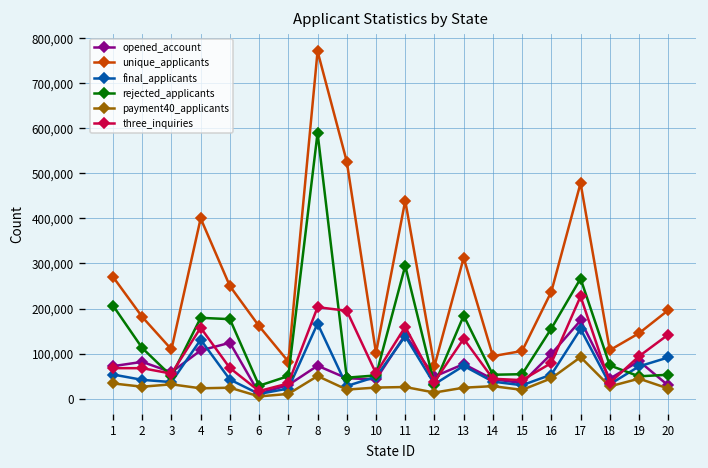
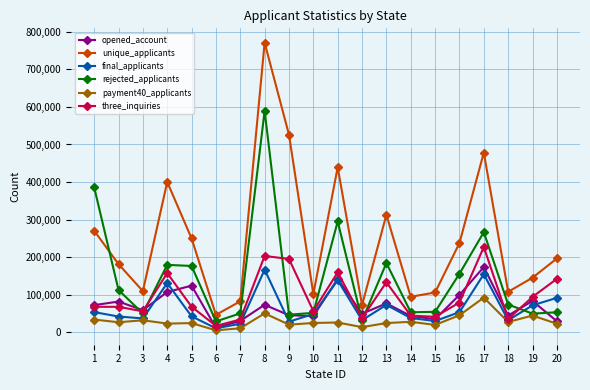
rejected_applicants, 1: 210,000 -> 390,000
unique_applicants, 6: 160,000 -> 50,000
